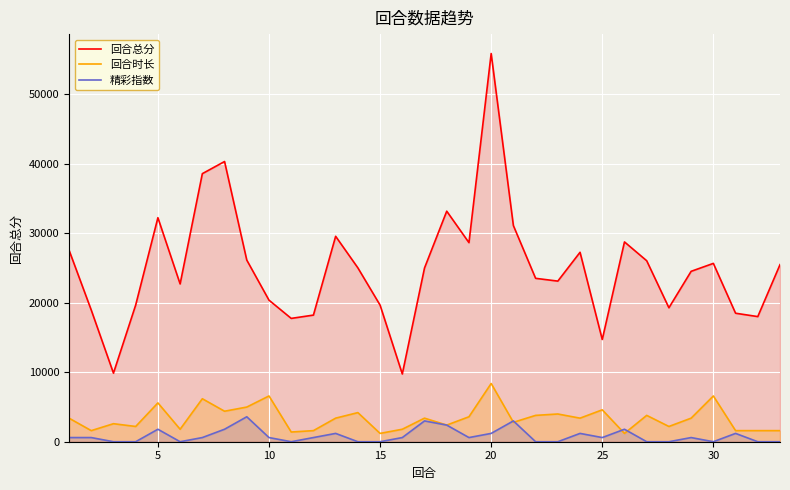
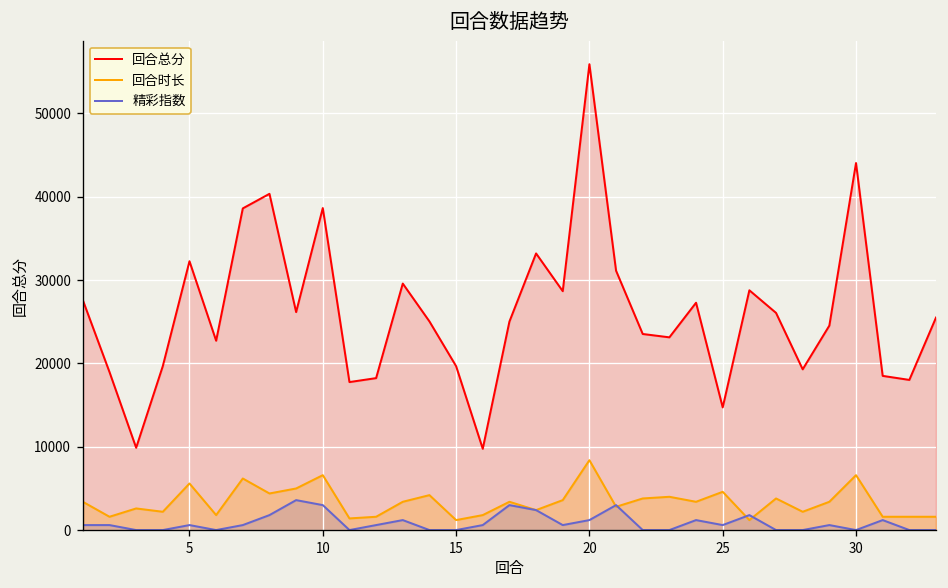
精彩指数, 5: 2000 -> 1000
回合总分, 10: 20000 -> 39000
精彩指数, 10: 1000 -> 3000
回合总分, 30: 26000 -> 44000
